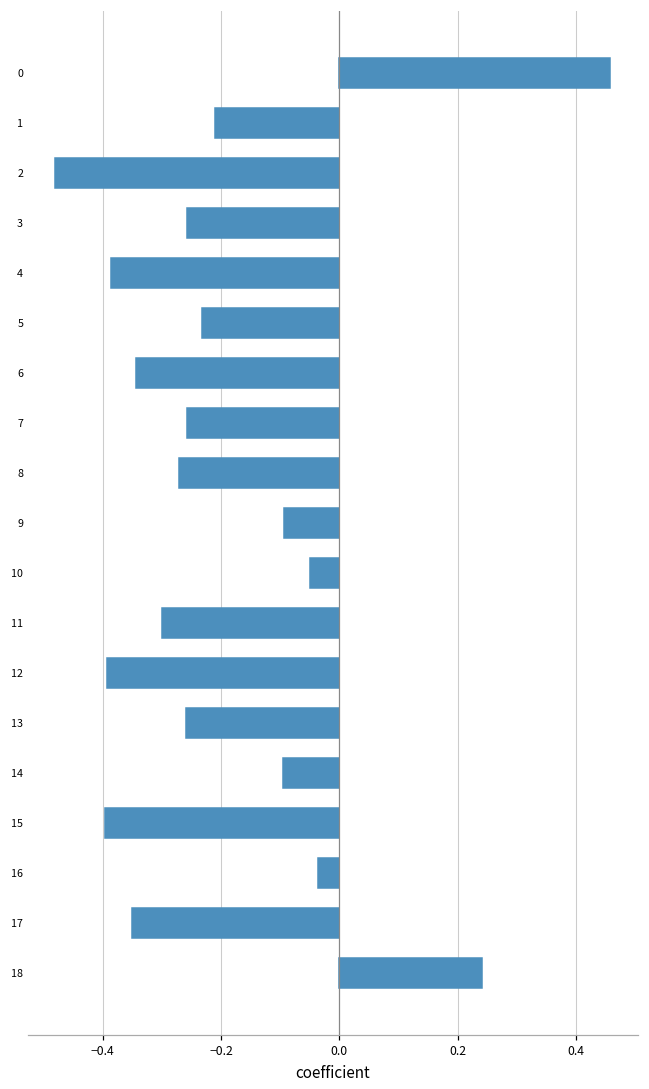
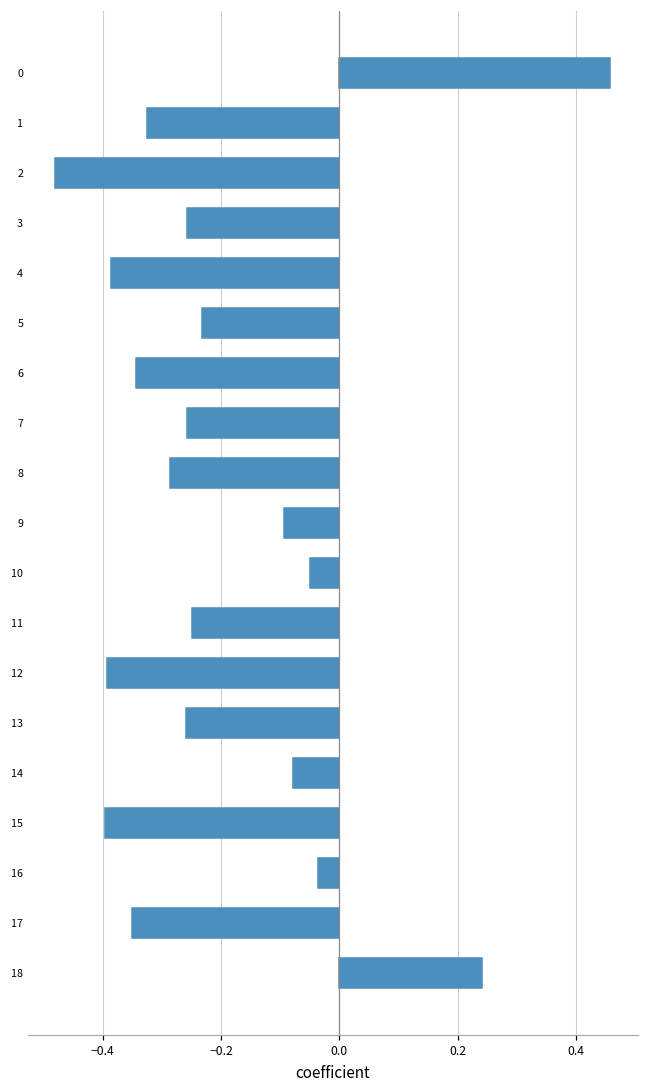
1: -0.21 -> -0.32
8: -0.27 -> -0.29
11: -0.30 -> -0.25
14: -0.10 -> -0.08
